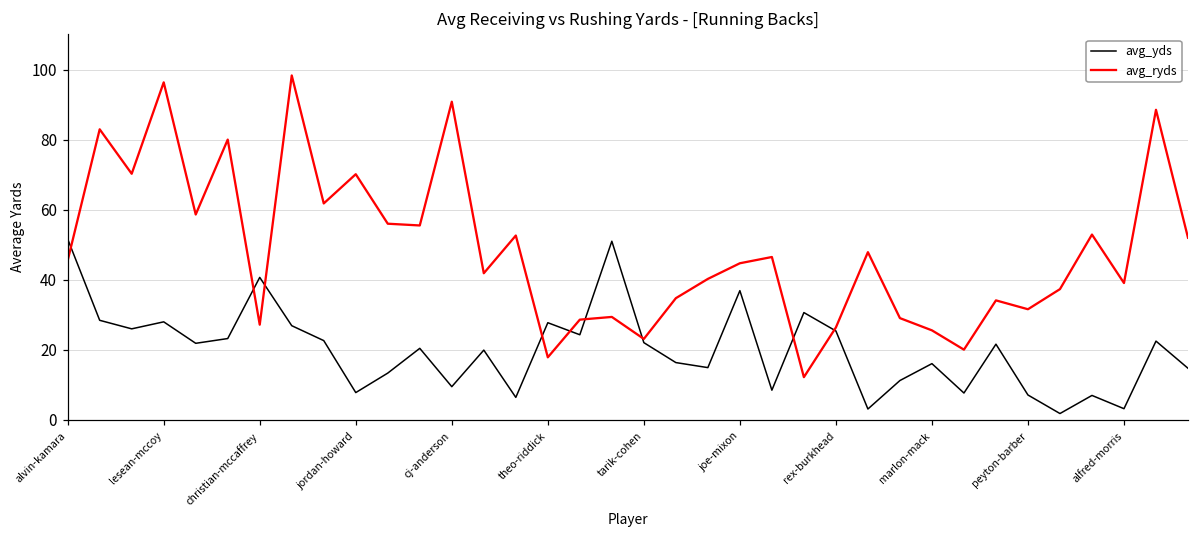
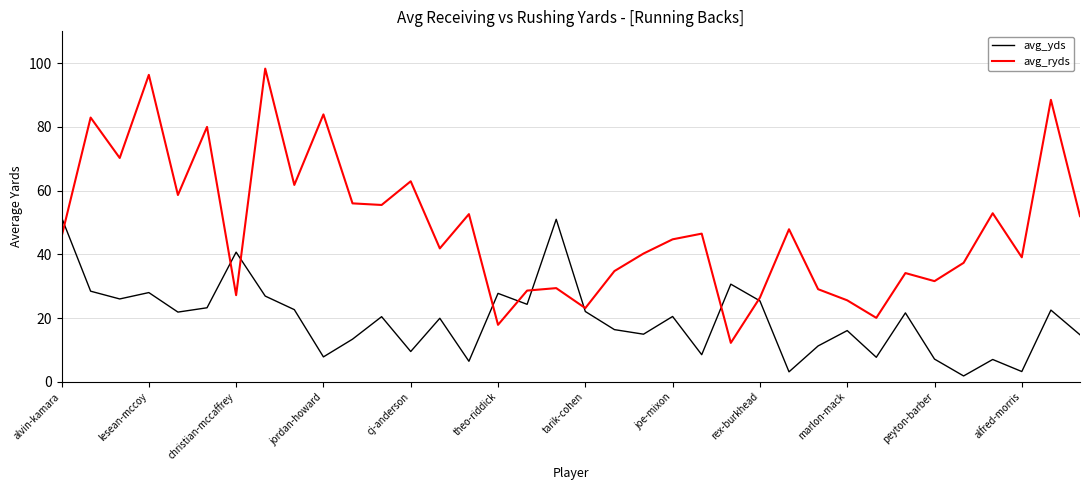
avg_ryds, jordan-howard: 70 -> 84
avg_ryds, cj-anderson: 91 -> 63
avg_yds, joe-mixon: 37 -> 21
